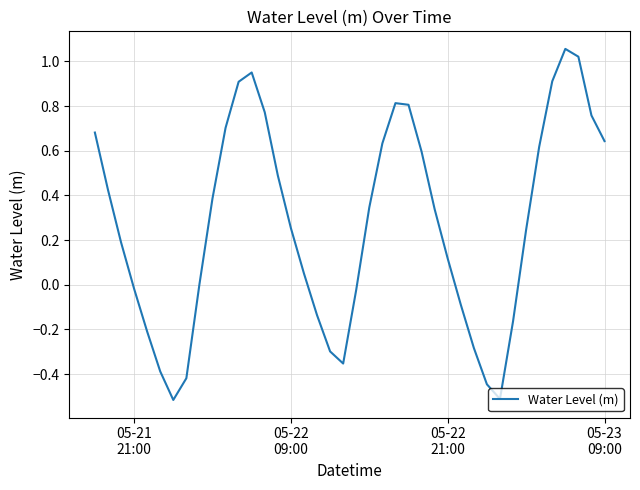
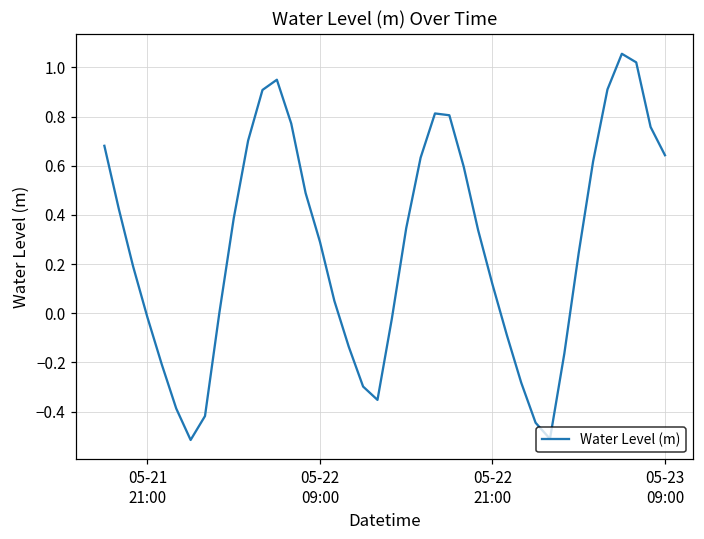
05-22 09:00: 0.25 -> 0.29
